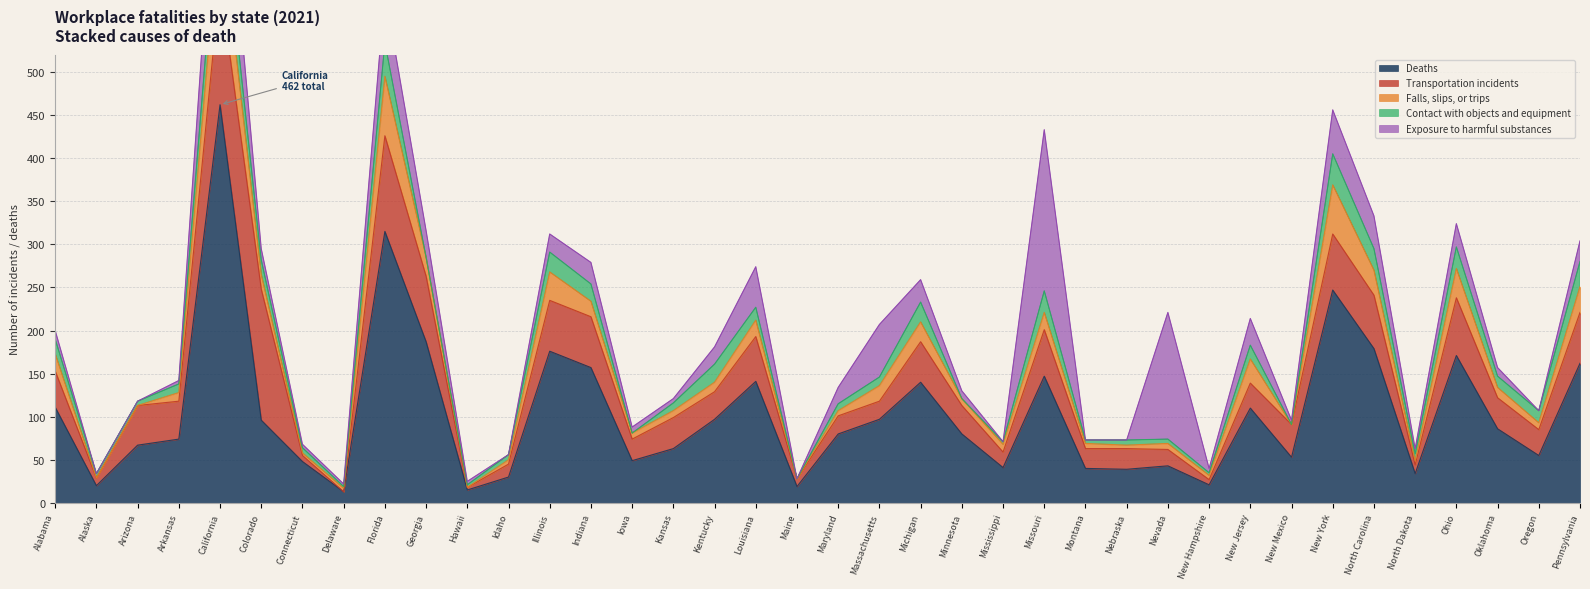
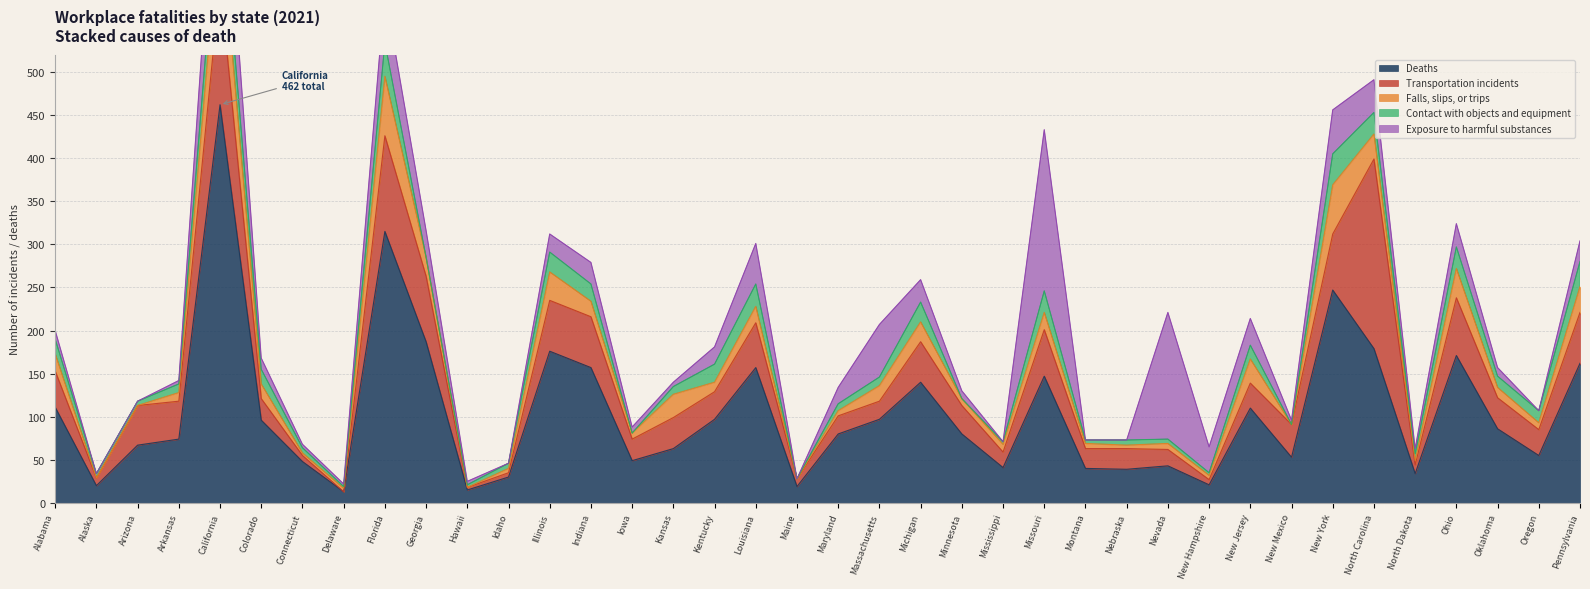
Transportation incidents, Colorado: 150 -> 30
Transportation incidents, Idaho: 20 -> 10
Falls, slips, or trips, Kansas: 10 -> 30
Deaths, Louisiana: 140 -> 160
Contact with objects and equipment, Louisiana: 20 -> 30
Exposure to harmful substances, New Hampshire: 10 -> 30
Transportation incidents, North Carolina: 60 -> 220
